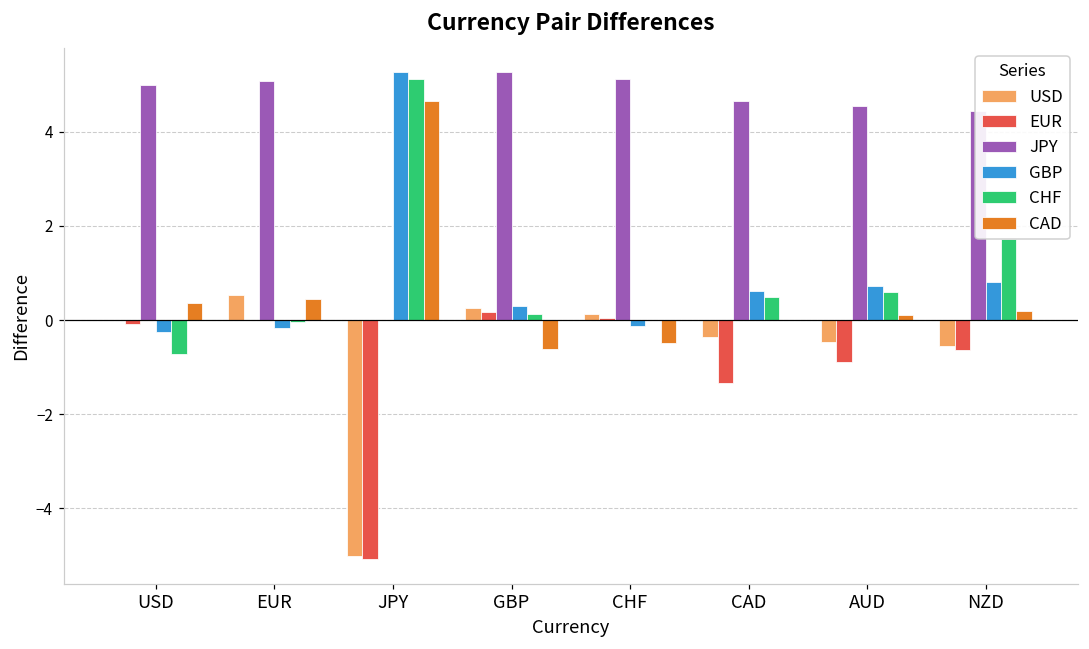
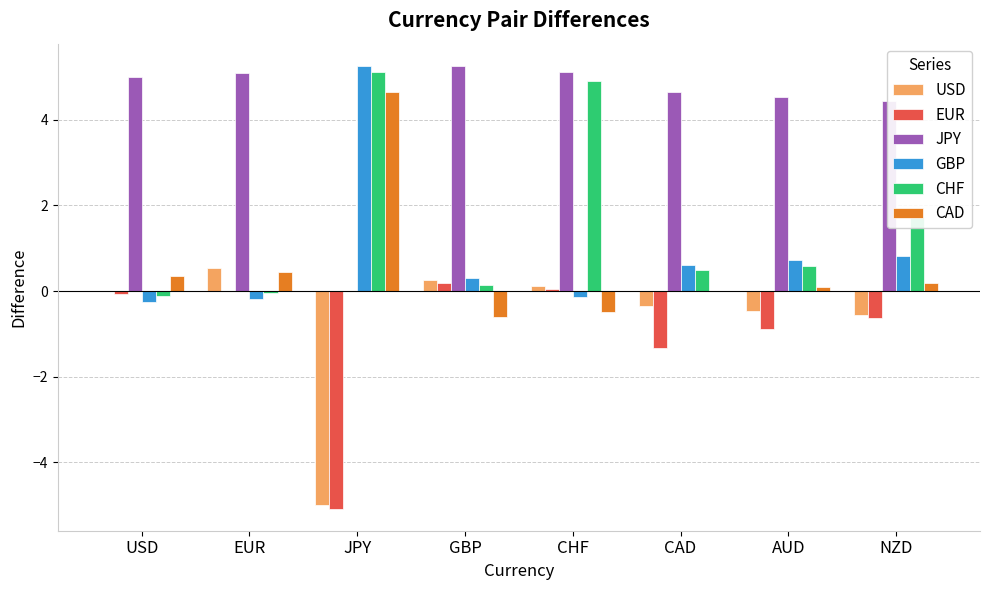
CHF, USD: -0.7 -> -0.1
CHF, CHF: 0.0 -> 4.9
